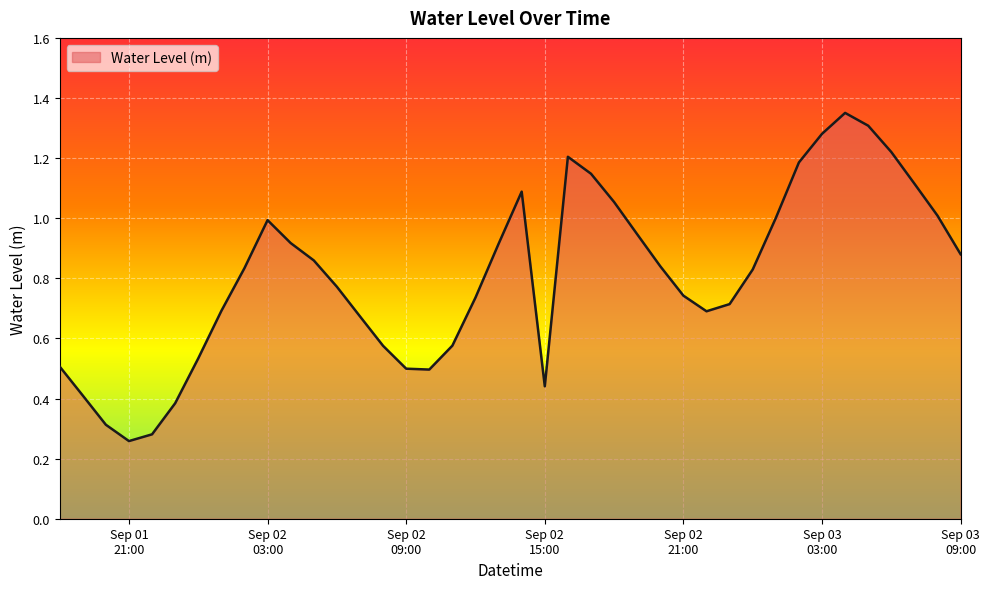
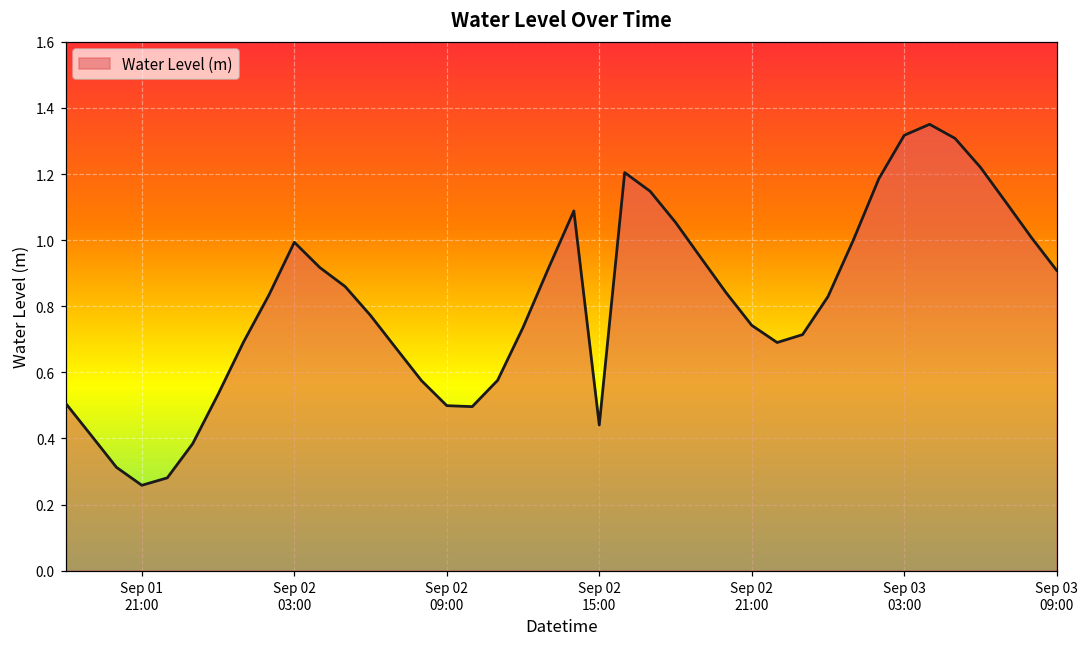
Sep 03 03:00: 1.28 -> 1.32
Sep 03 09:00: 0.88 -> 0.91
